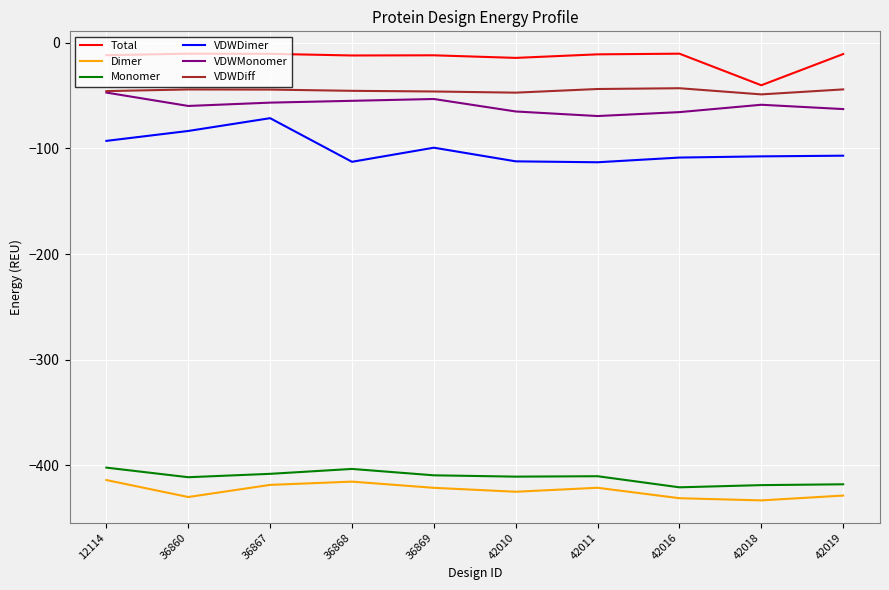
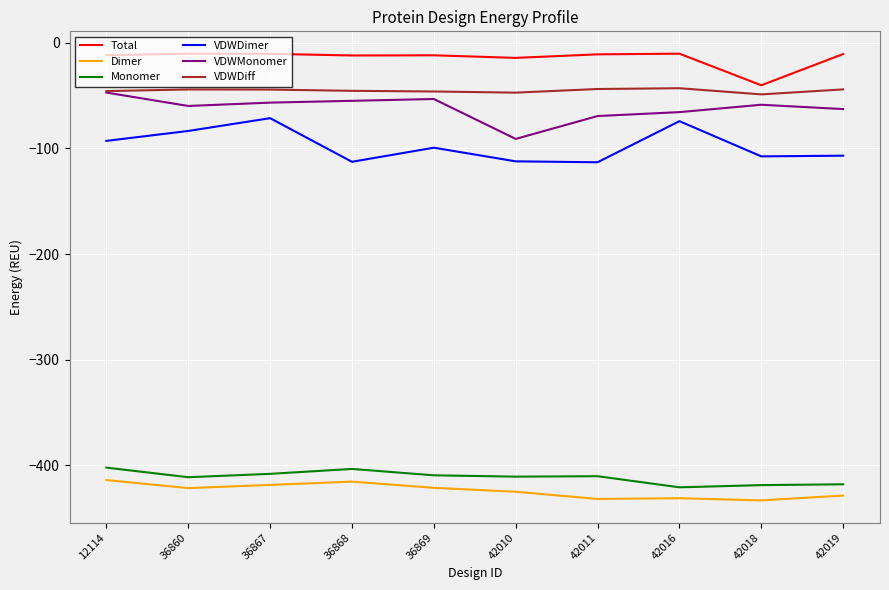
Dimer, 36860: -430 -> -422
VDWMonomer, 42010: -65 -> -91
Dimer, 42011: -421 -> -432
VDWDimer, 42016: -109 -> -74
